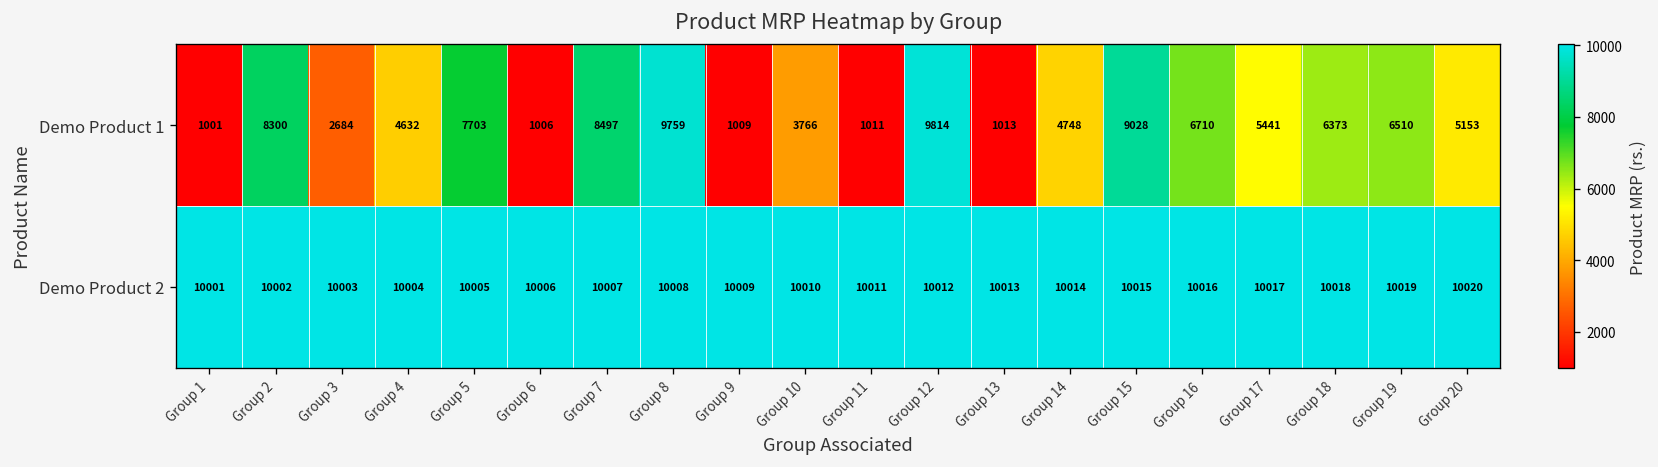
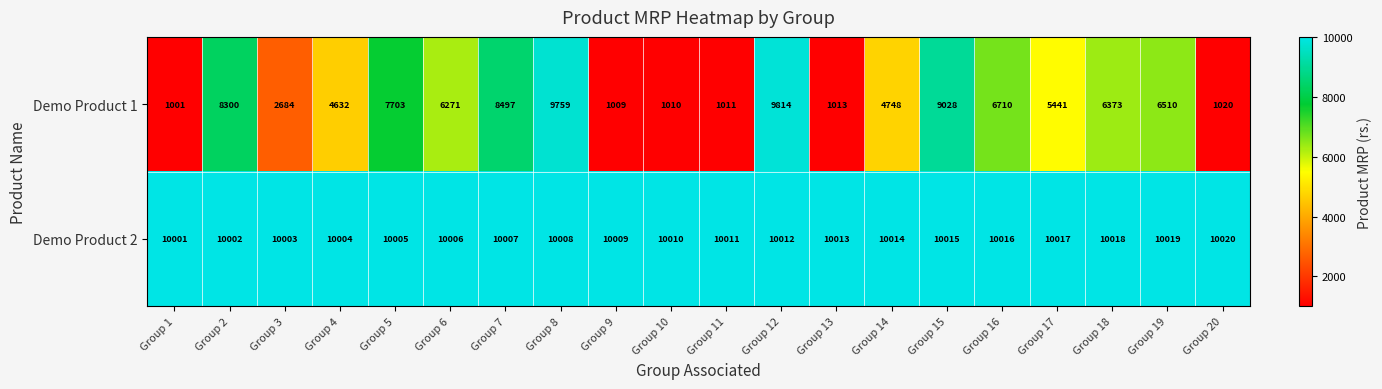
Demo Product 1, Group 6: 1006 -> 6271
Demo Product 1, Group 10: 3766 -> 1010
Demo Product 1, Group 20: 5153 -> 1020
